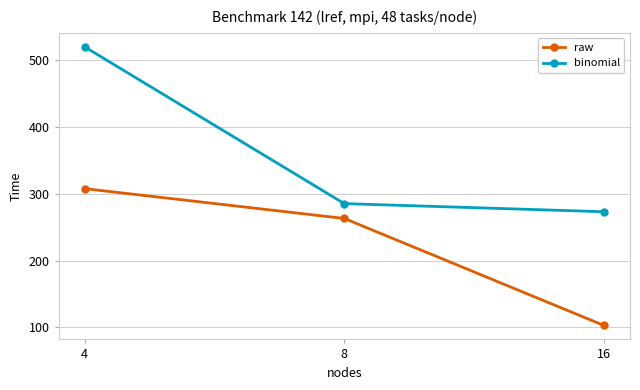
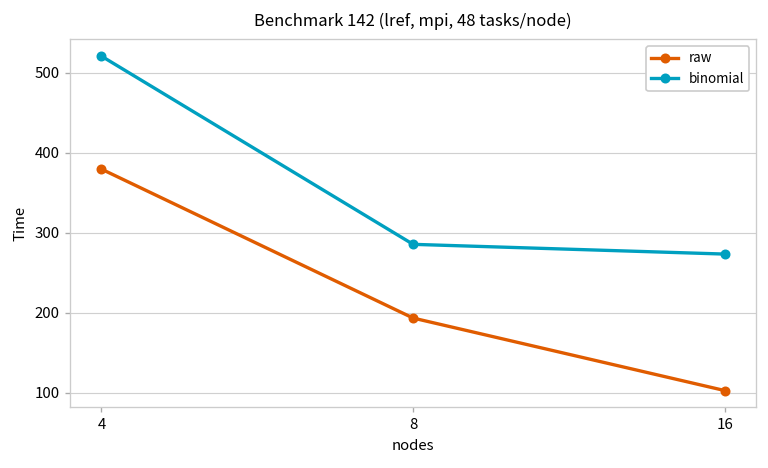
raw, 4: 310 -> 380
raw, 8: 260 -> 190
